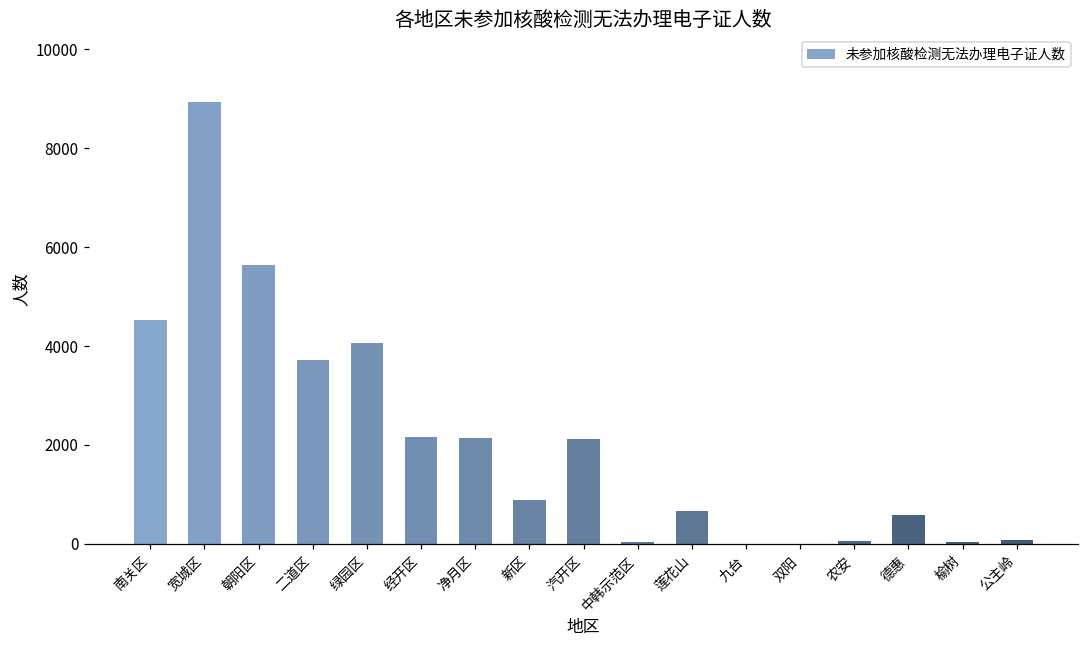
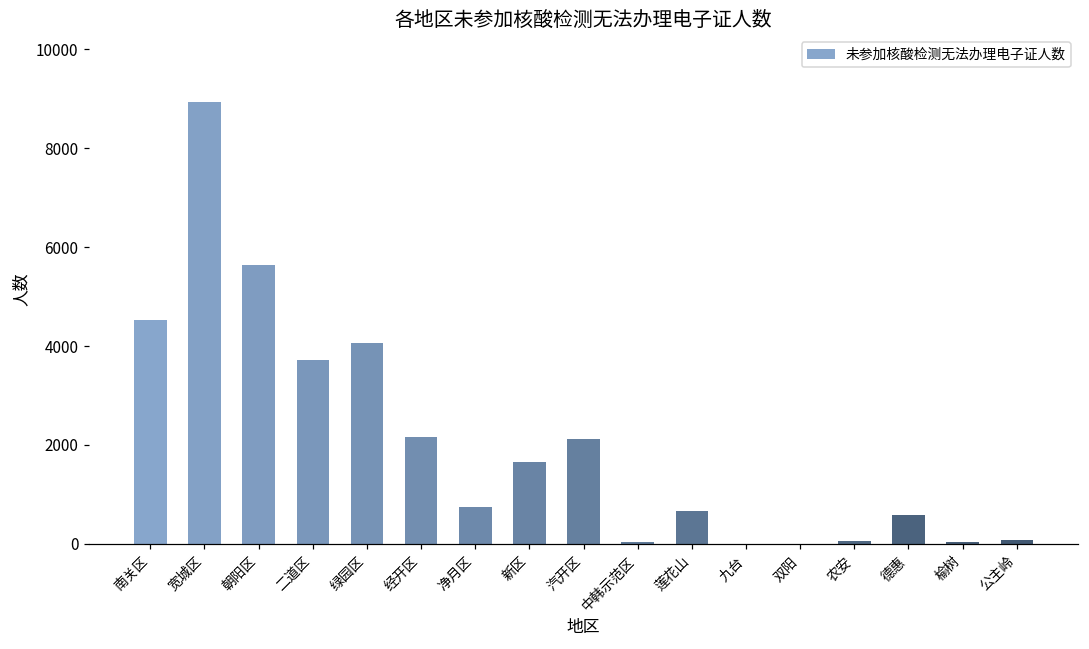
净月区: 2100 -> 800
新区: 900 -> 1700
